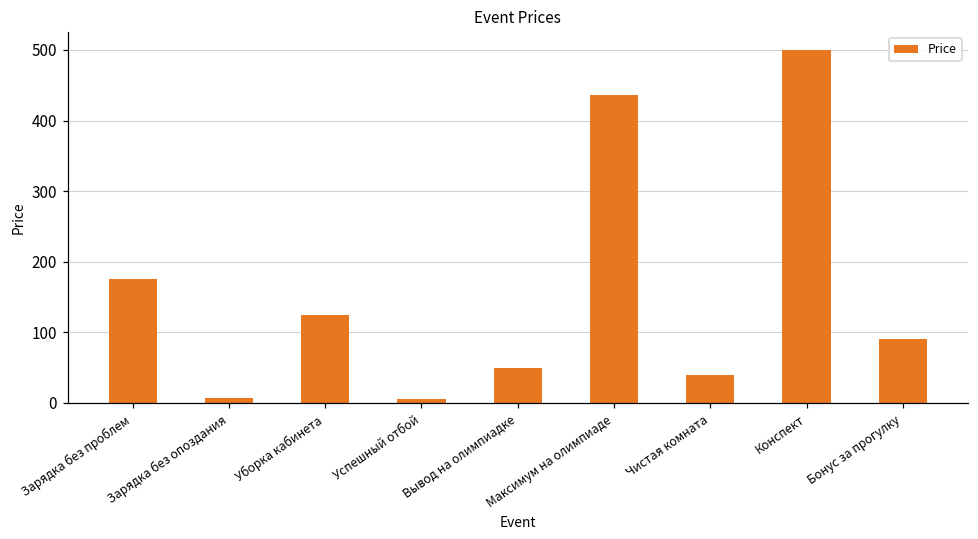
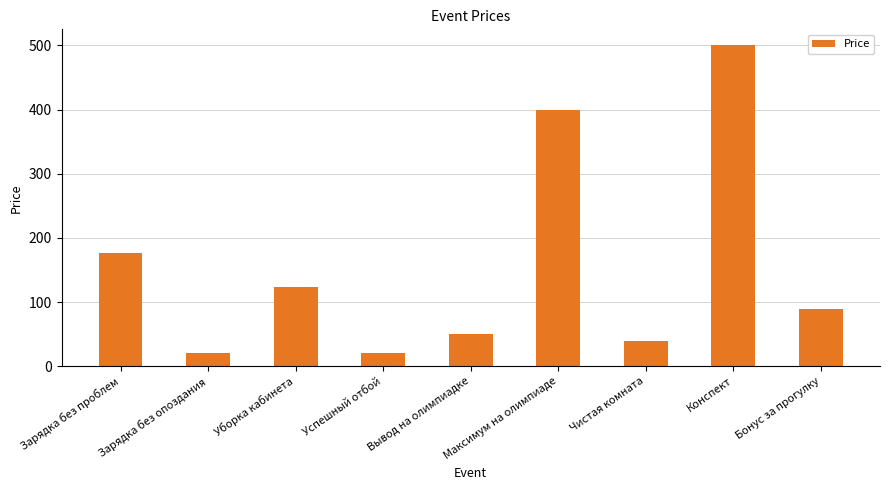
Зарядка без опоздания: 10 -> 20
Успешный отбой: 10 -> 20
Максимум на олимпиаде: 440 -> 400
